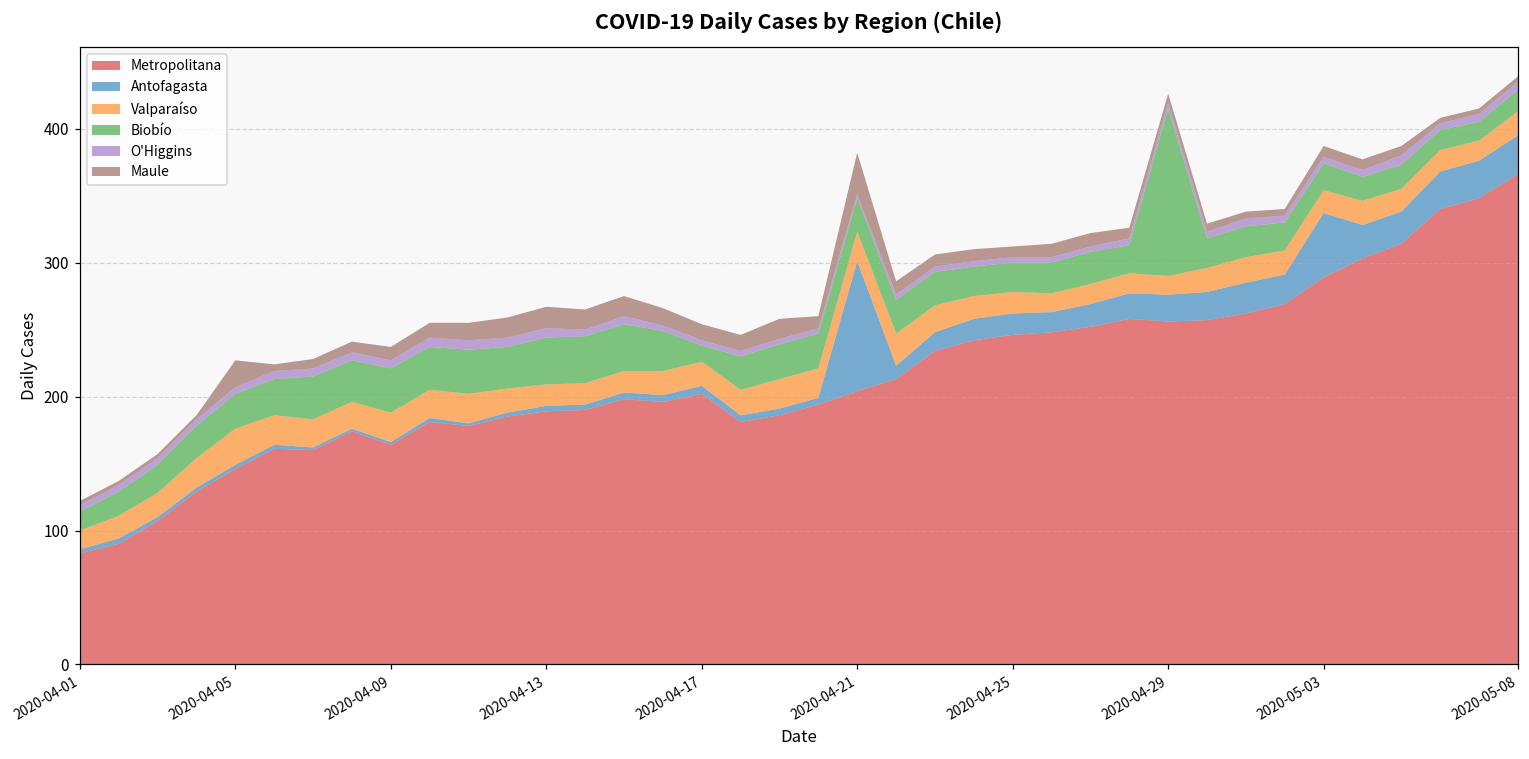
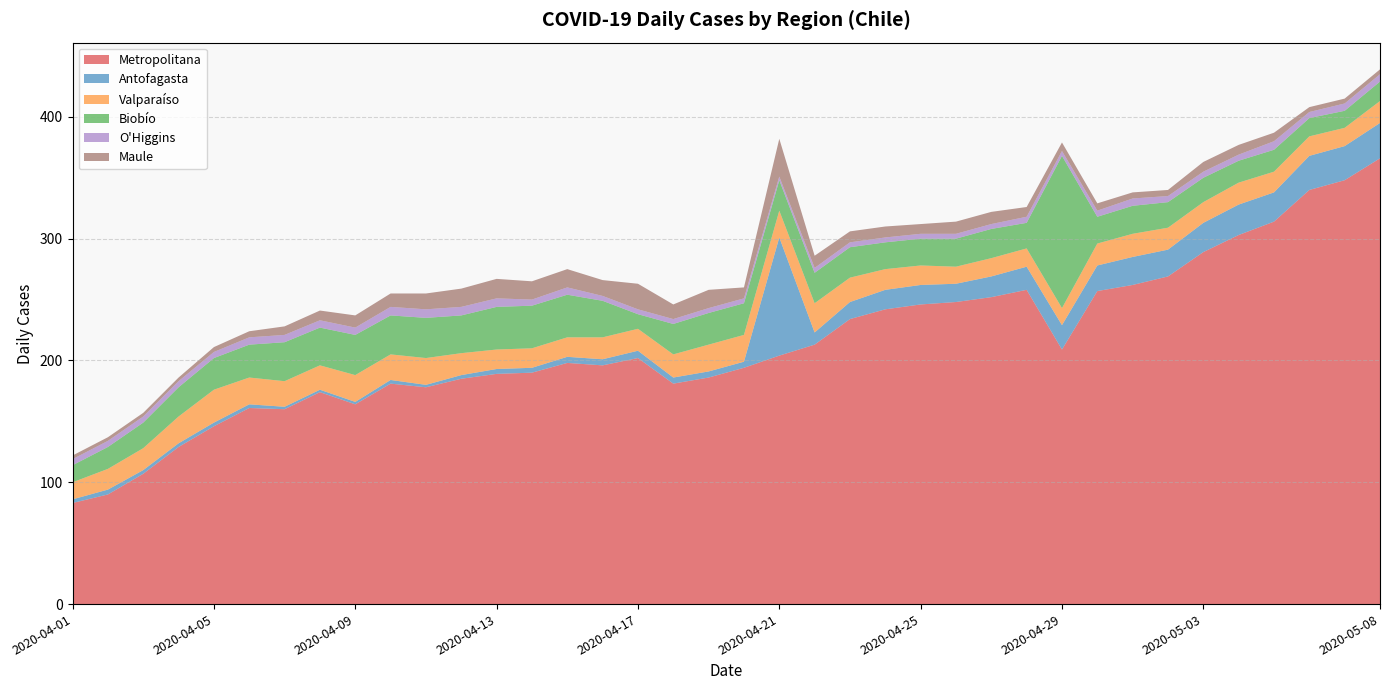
Maule, 2020-04-05: 20 -> 4
Maule, 2020-04-17: 12 -> 21
Metropolitana, 2020-04-29: 256 -> 209
Antofagasta, 2020-05-03: 48 -> 24
